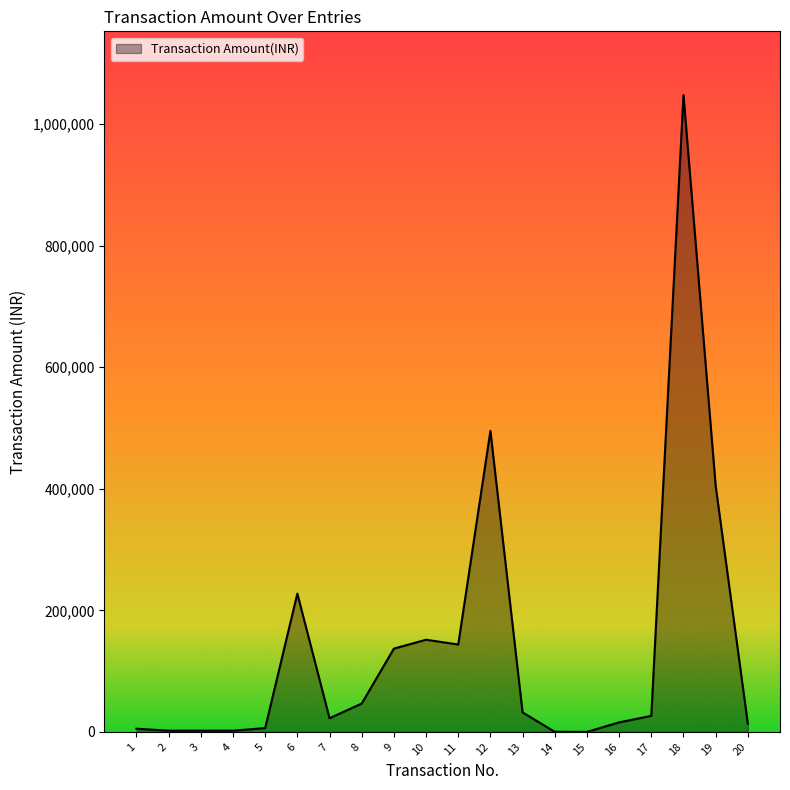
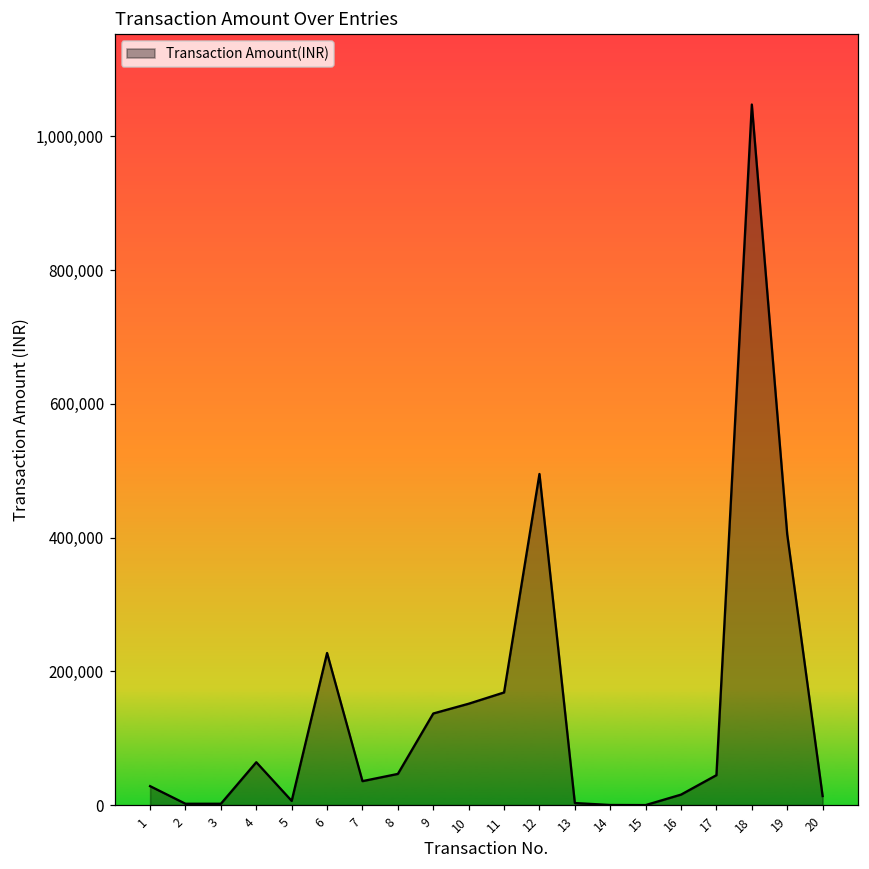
1: 10,000 -> 30,000
4: 0 -> 60,000
7: 20,000 -> 40,000
11: 140,000 -> 170,000
13: 30,000 -> 0
17: 30,000 -> 40,000
